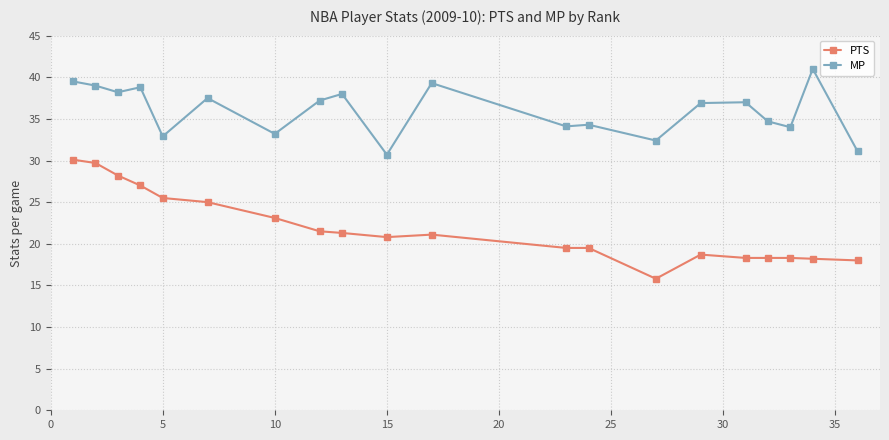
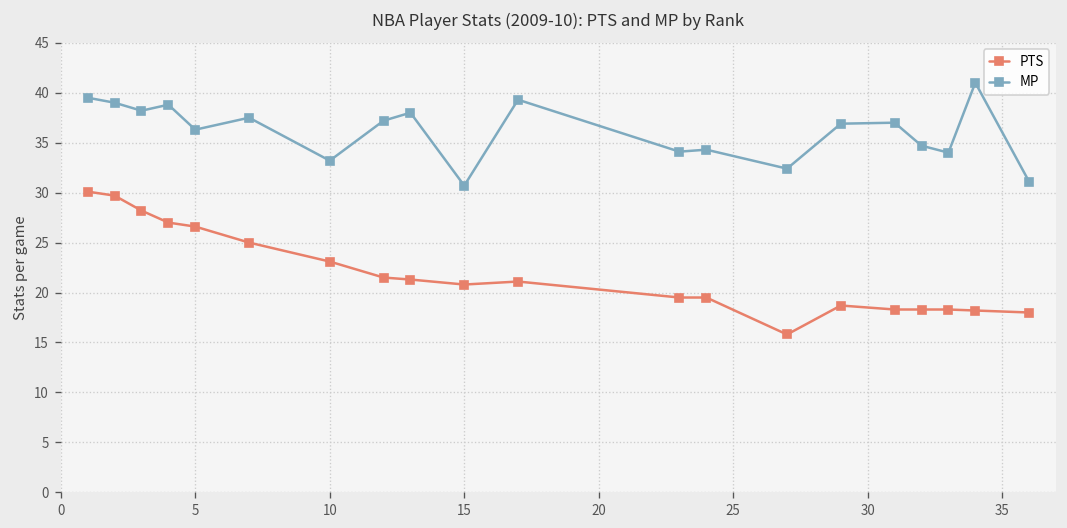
PTS, 5: 26 -> 27
MP, 5: 33 -> 36
